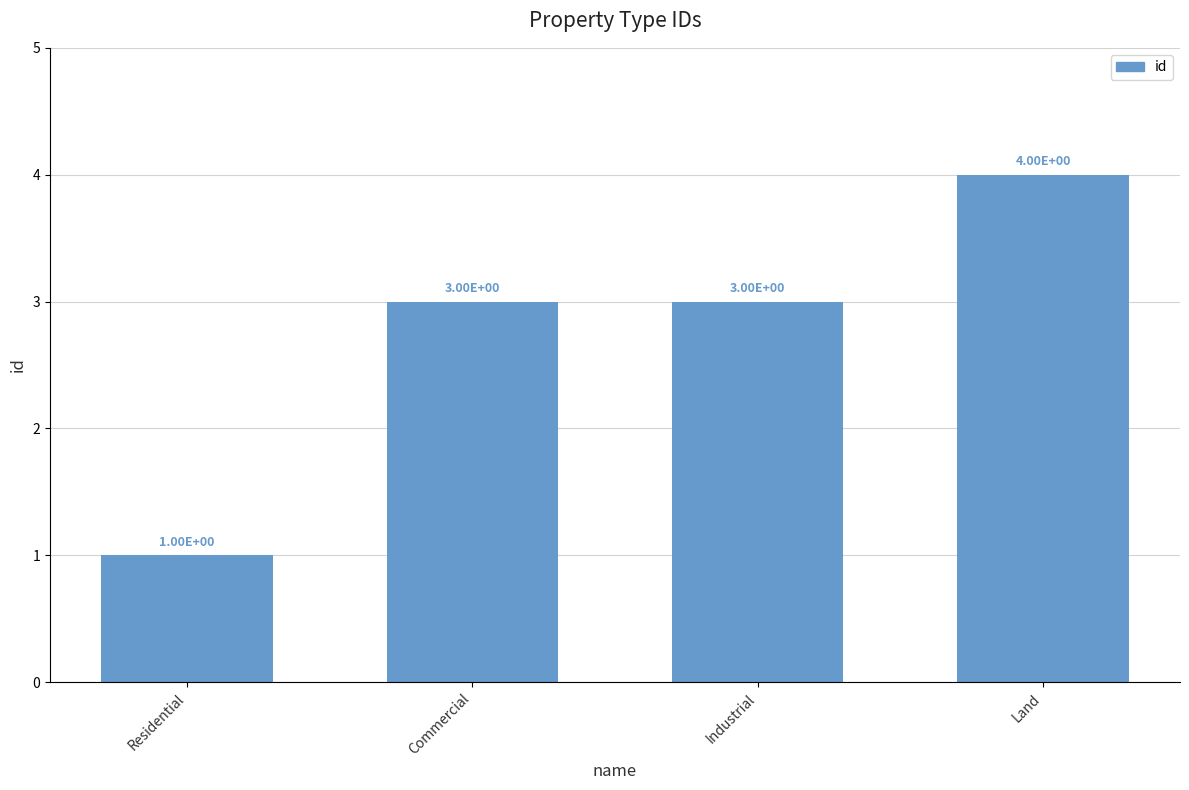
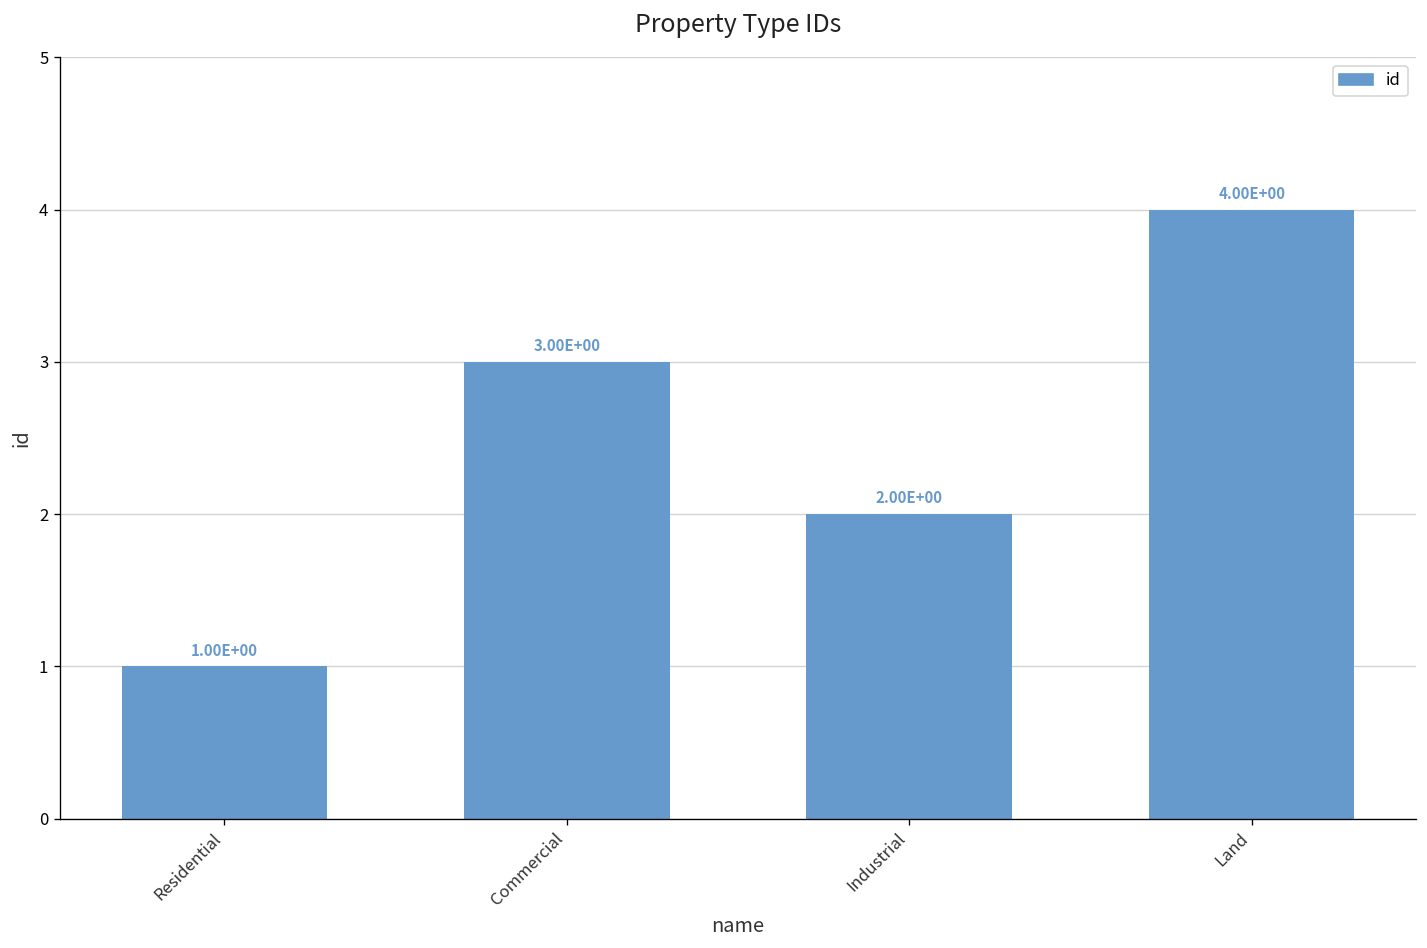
Industrial: 3.00E+00 -> 2.00E+00
